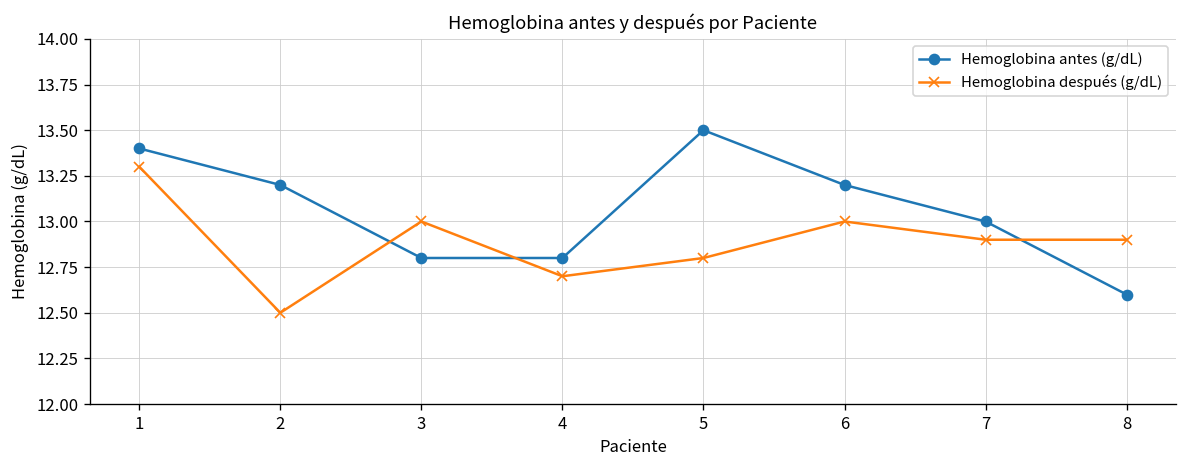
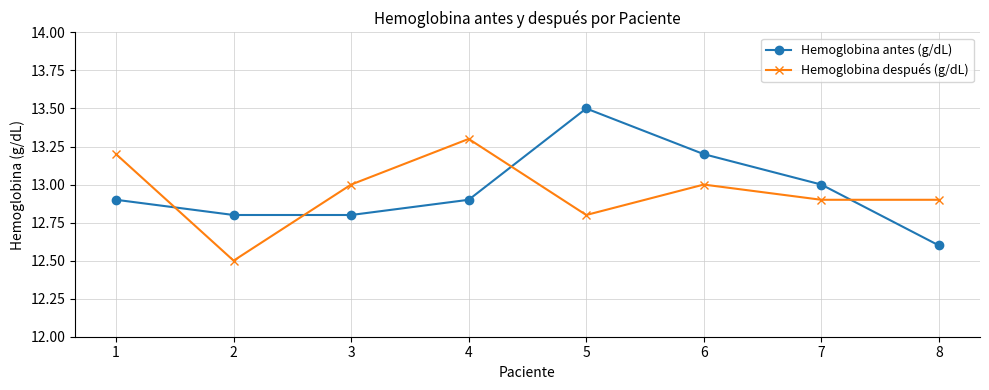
Hemoglobina antes (g/dL), 1: 13.4 -> 12.9
Hemoglobina después (g/dL), 1: 13.3 -> 13.2
Hemoglobina antes (g/dL), 2: 13.2 -> 12.8
Hemoglobina antes (g/dL), 4: 12.8 -> 12.9
Hemoglobina después (g/dL), 4: 12.7 -> 13.3
